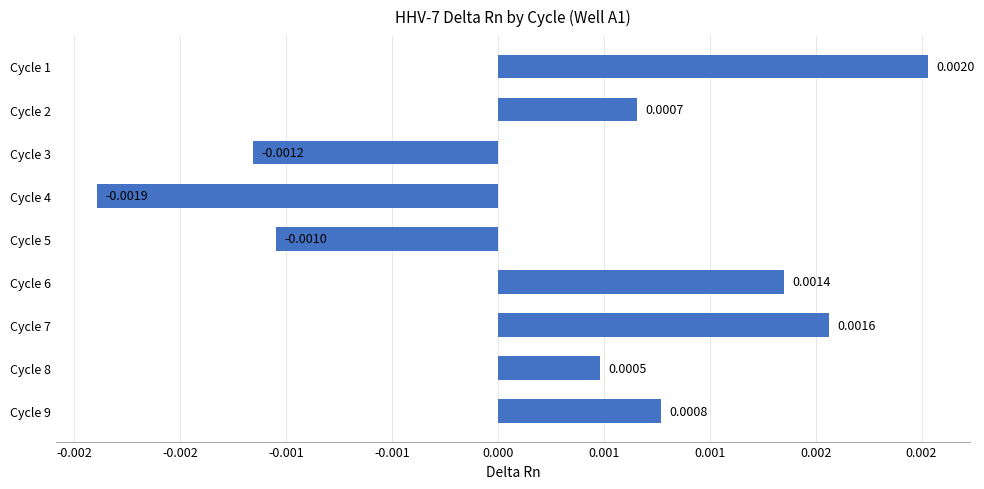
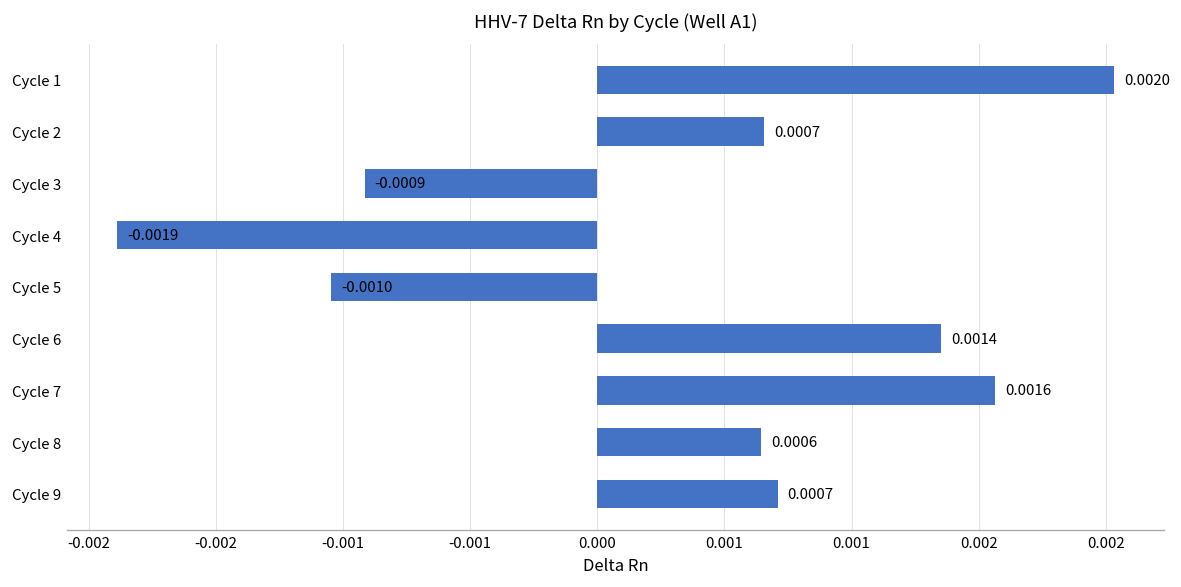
Cycle 3: -0.0012 -> -0.0009
Cycle 8: 0.0005 -> 0.0006
Cycle 9: 0.0008 -> 0.0007
